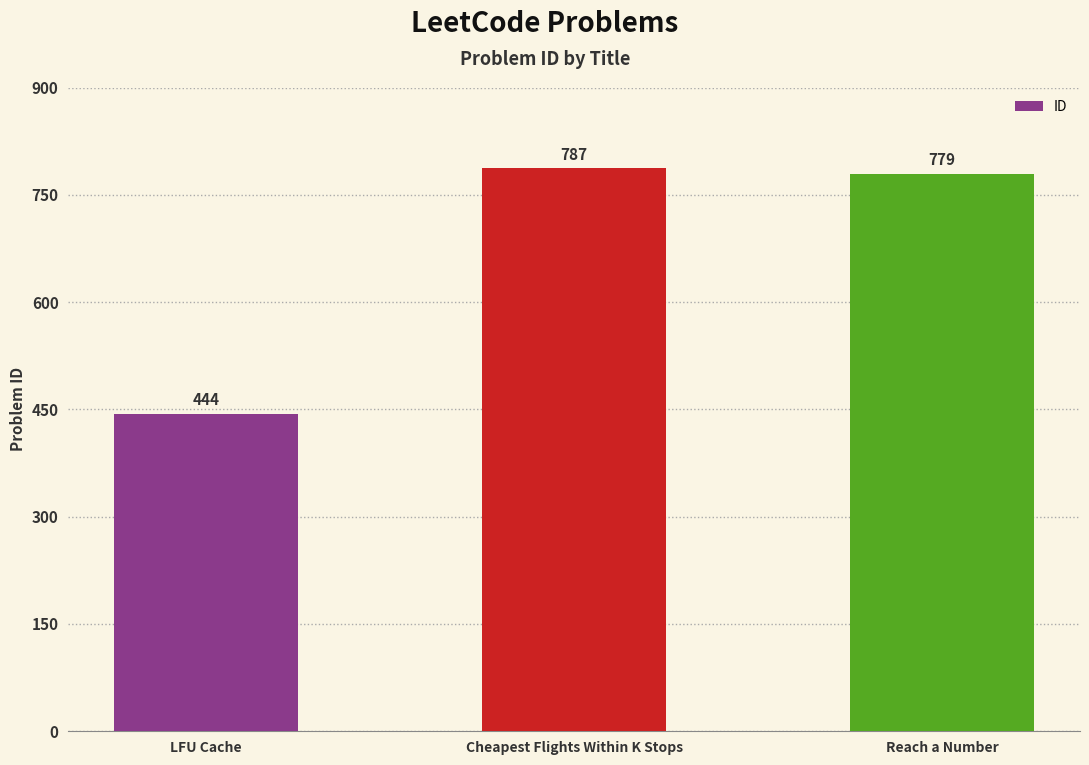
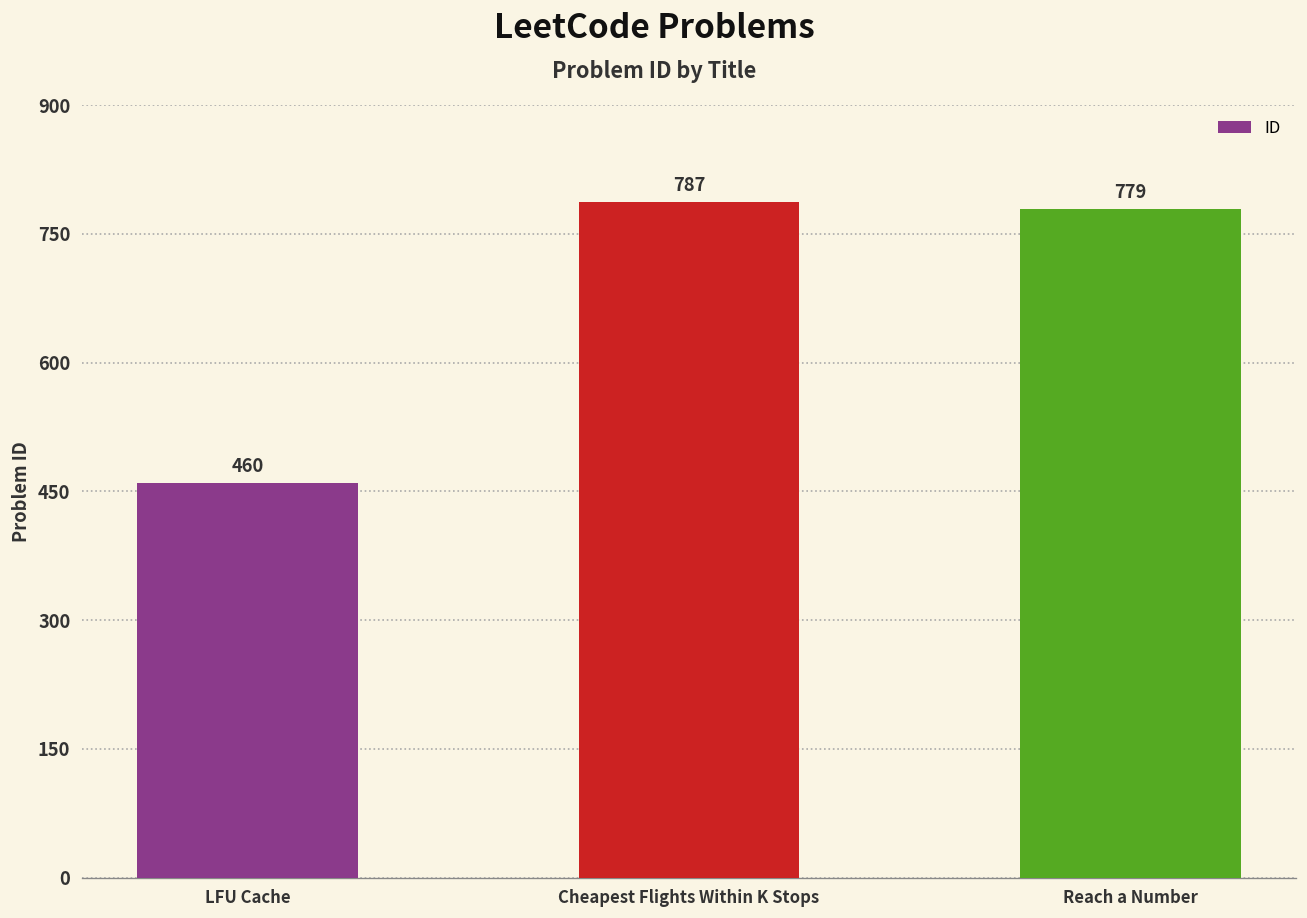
LFU Cache: 444 -> 460
